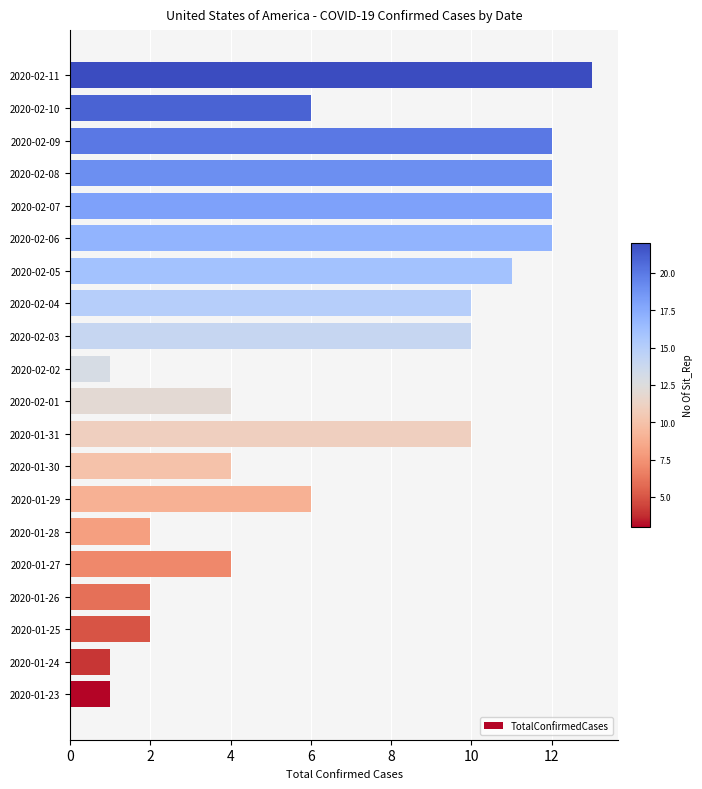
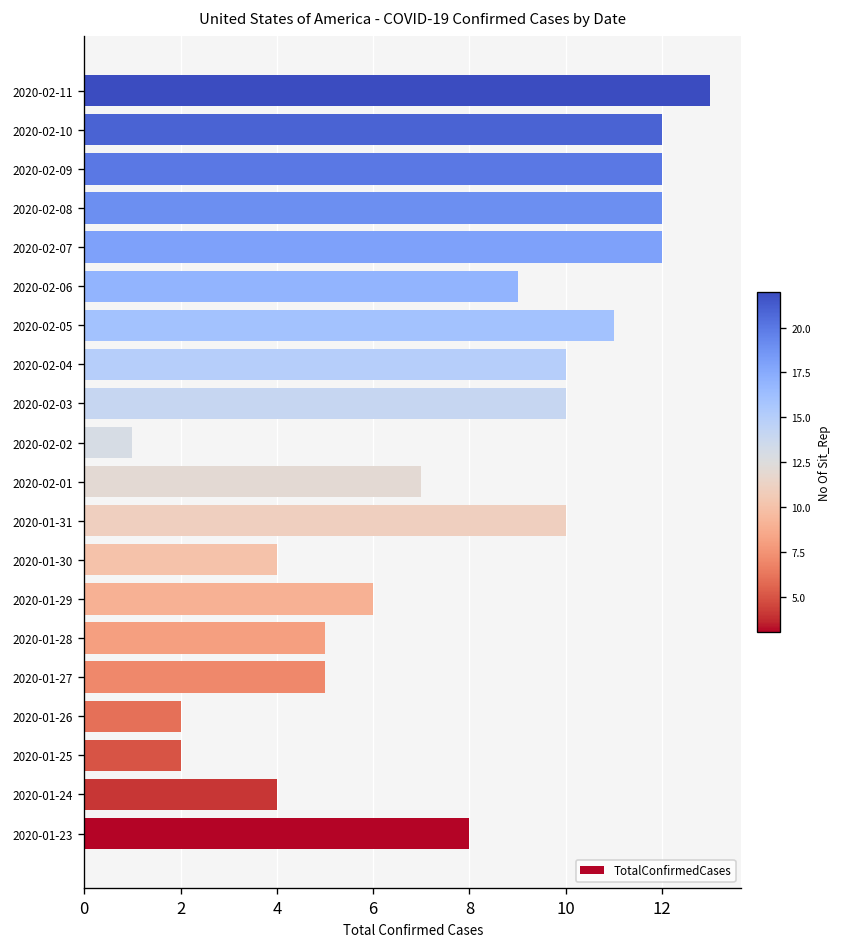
2020-02-10: 6 -> 12
2020-02-06: 12 -> 9
2020-02-01: 4 -> 7
2020-01-28: 2 -> 5
2020-01-27: 4 -> 5
2020-01-24: 1 -> 4
2020-01-23: 1 -> 8
